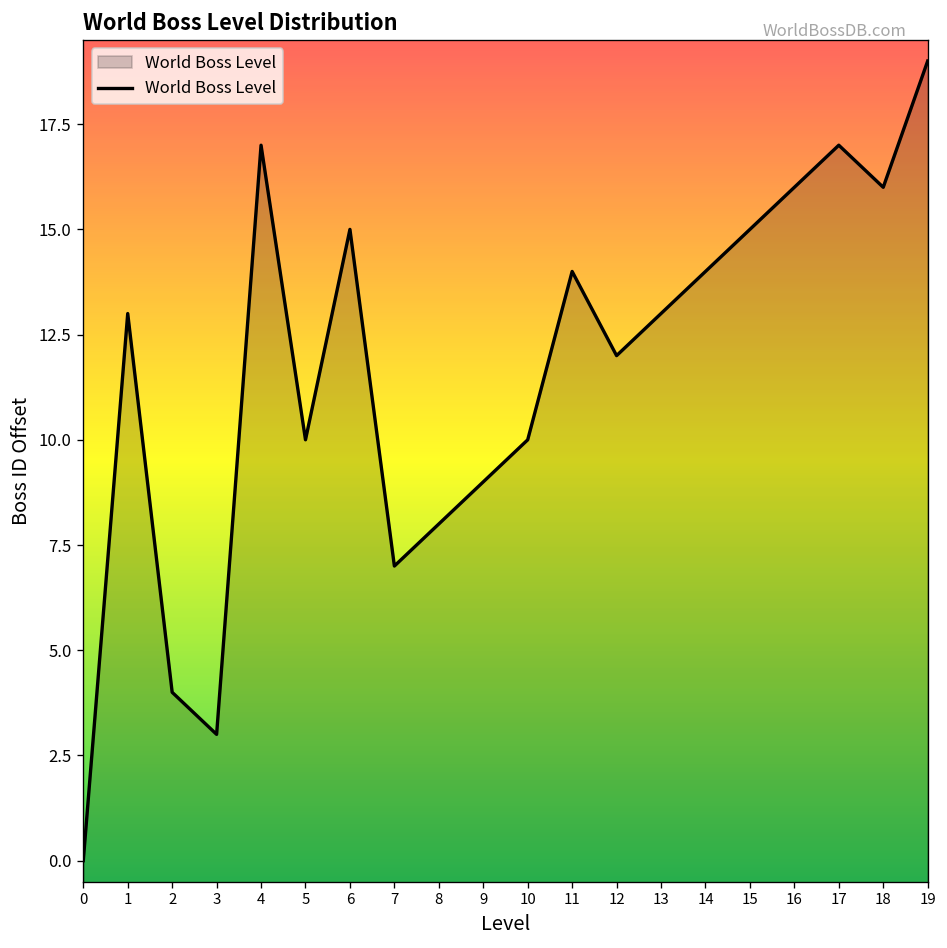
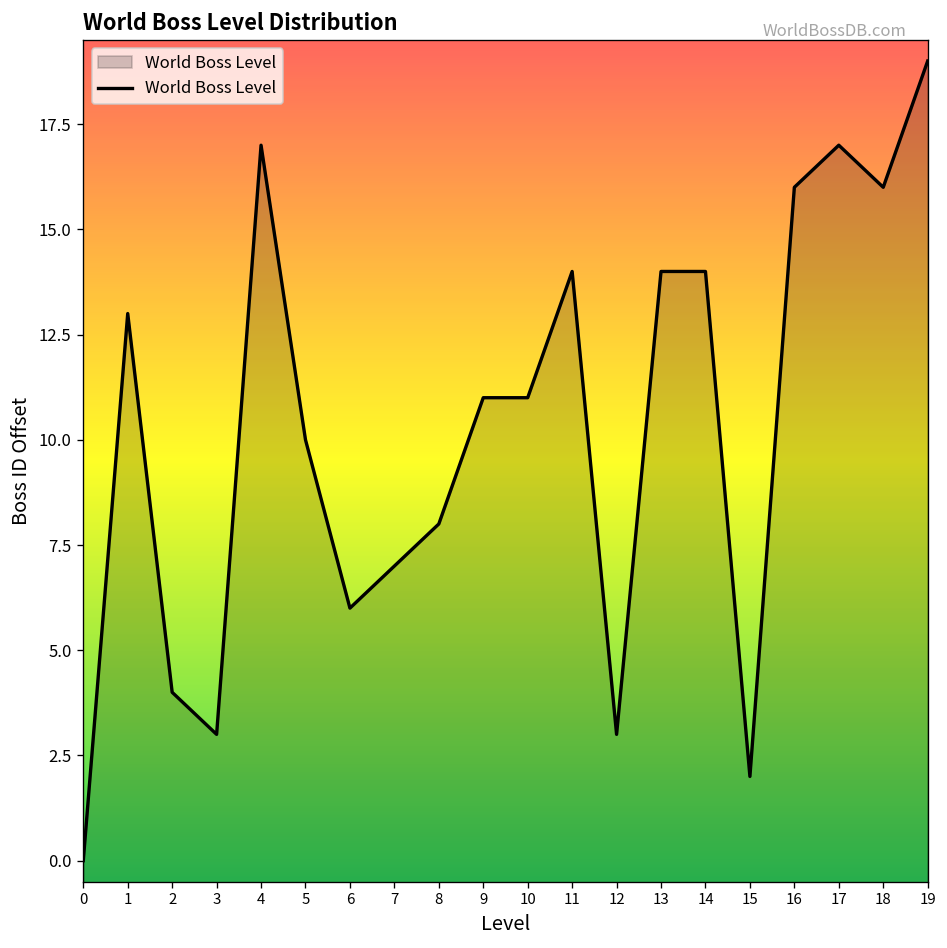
6: 15 -> 6
9: 9 -> 11
10: 10 -> 11
12: 12 -> 3
13: 13 -> 14
15: 15 -> 2
